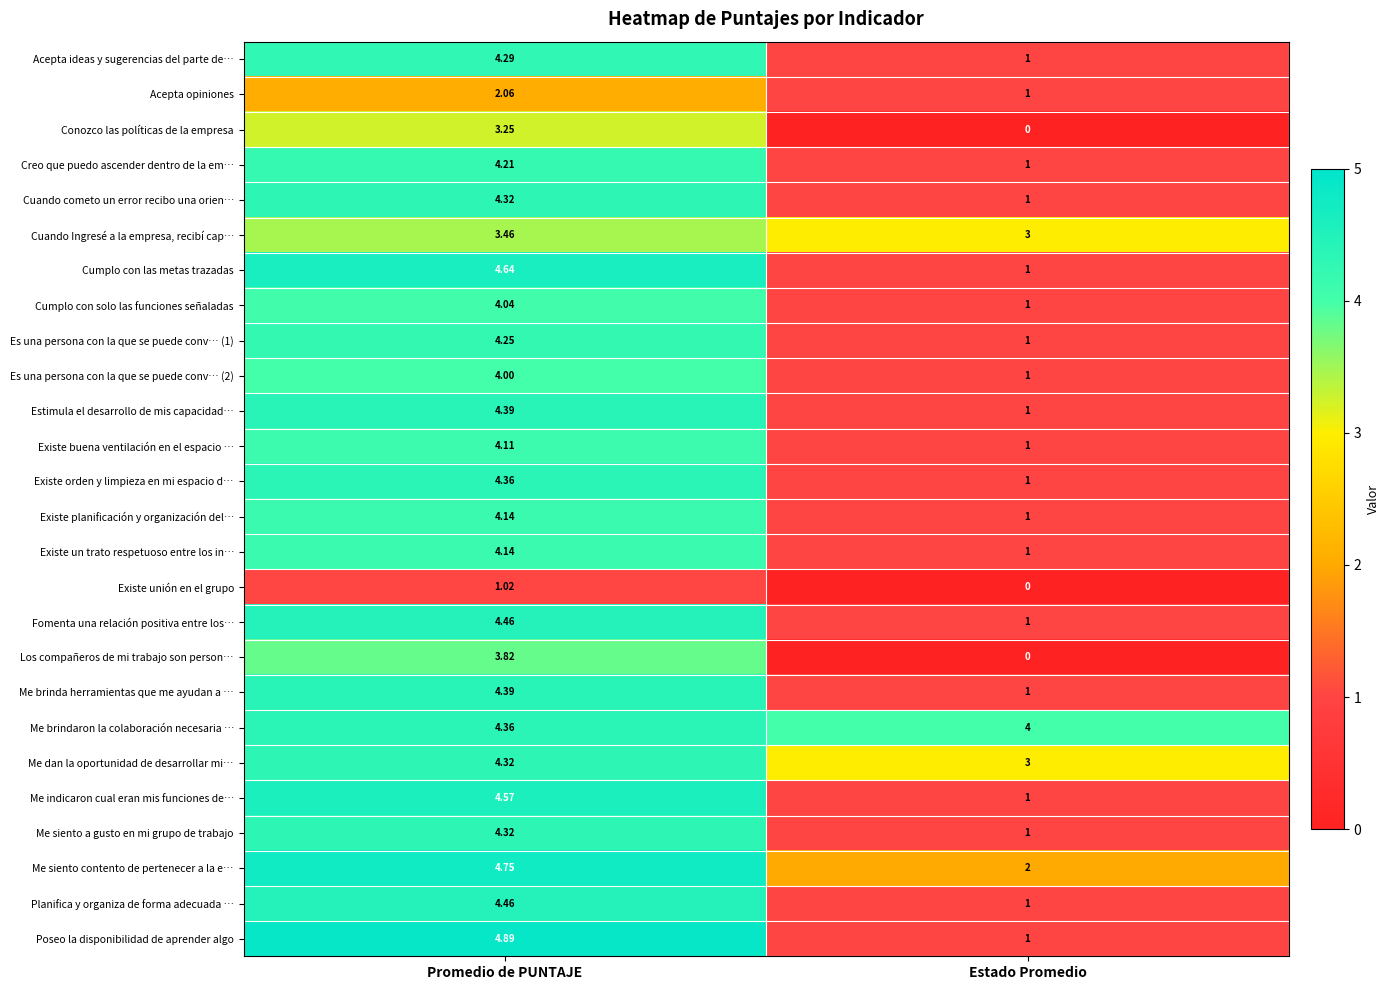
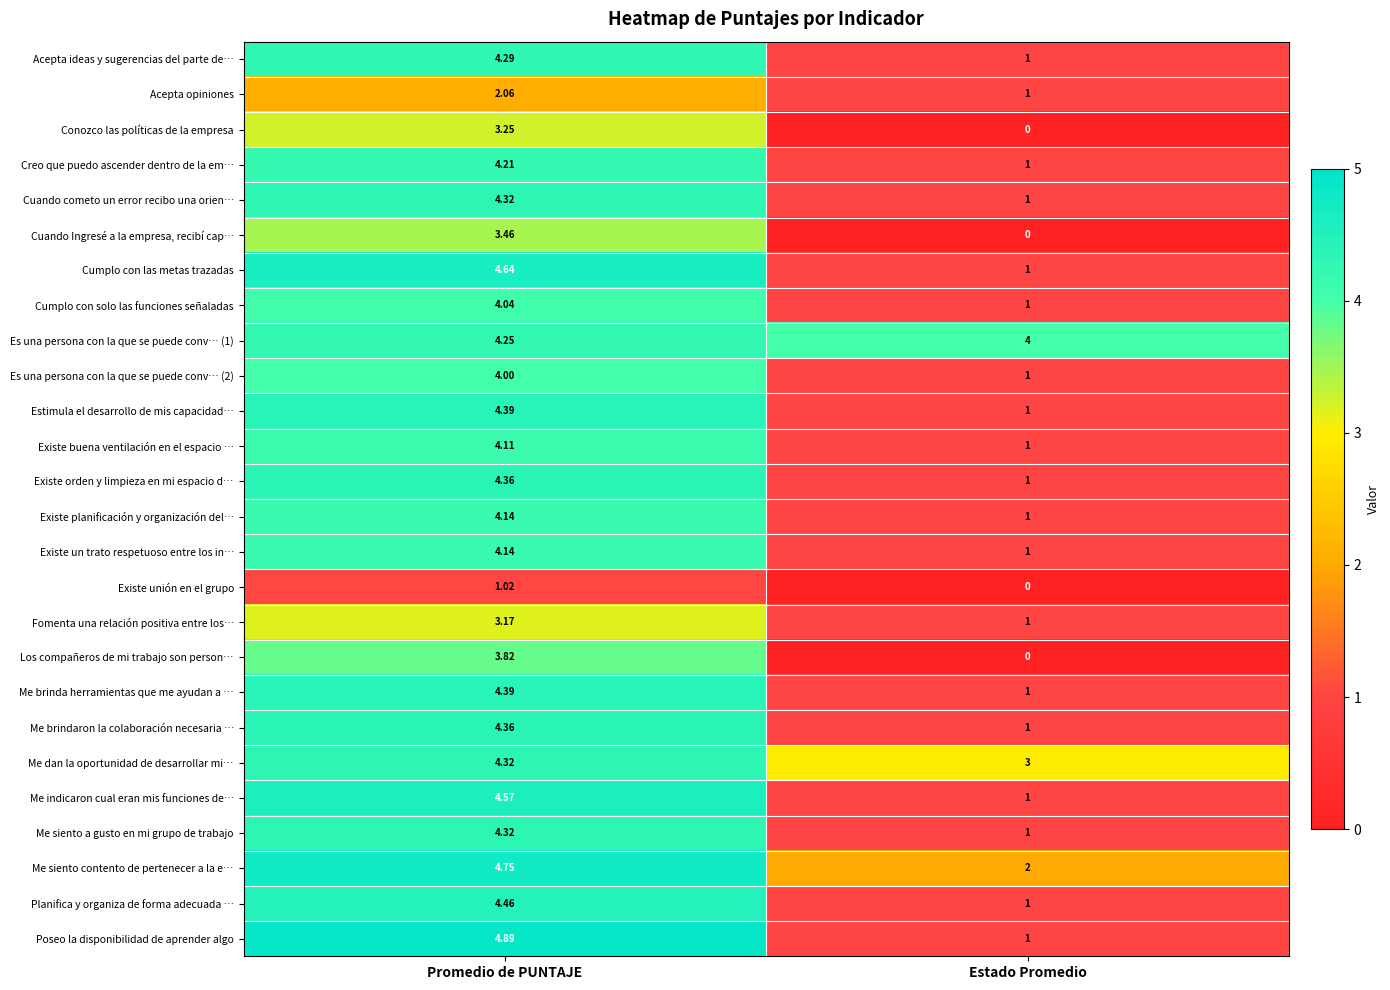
Cuando Ingresé a la empresa, recibí cap…, Estado Promedio: 3 -> 0
Es una persona con la que se puede conv… (1), Estado Promedio: 1 -> 4
Fomenta una relación positiva entre los…, Promedio de PUNTAJE: 4.46 -> 3.17
Me brindaron la colaboración necesaria …, Estado Promedio: 4 -> 1
